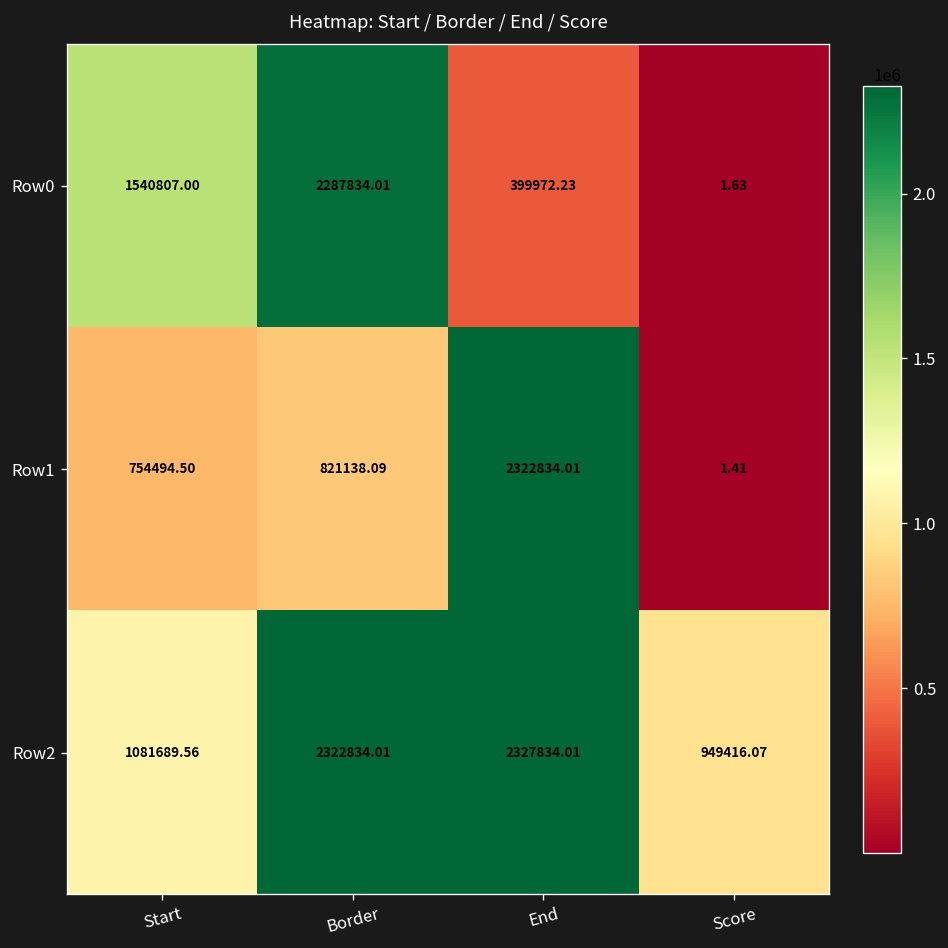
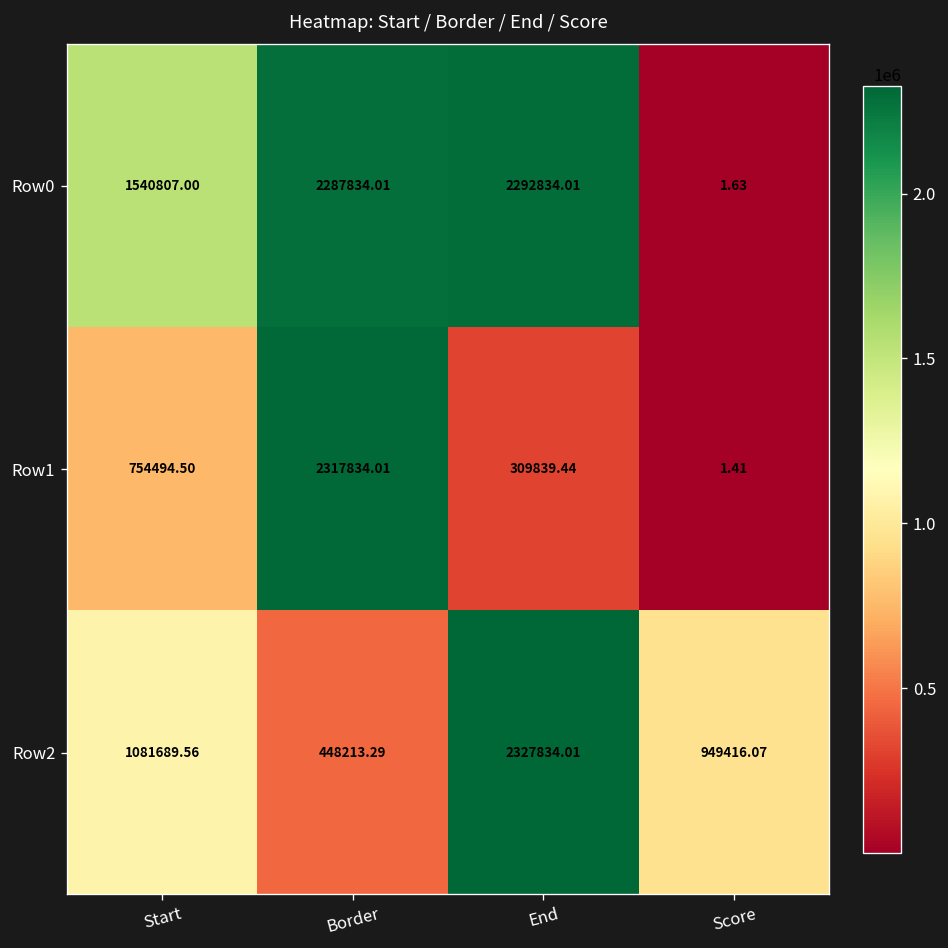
Row0, End: 399972.23 -> 2292834.01
Row1, Border: 821138.09 -> 2317834.01
Row1, End: 2322834.01 -> 309839.44
Row2, Border: 2322834.01 -> 448213.29
